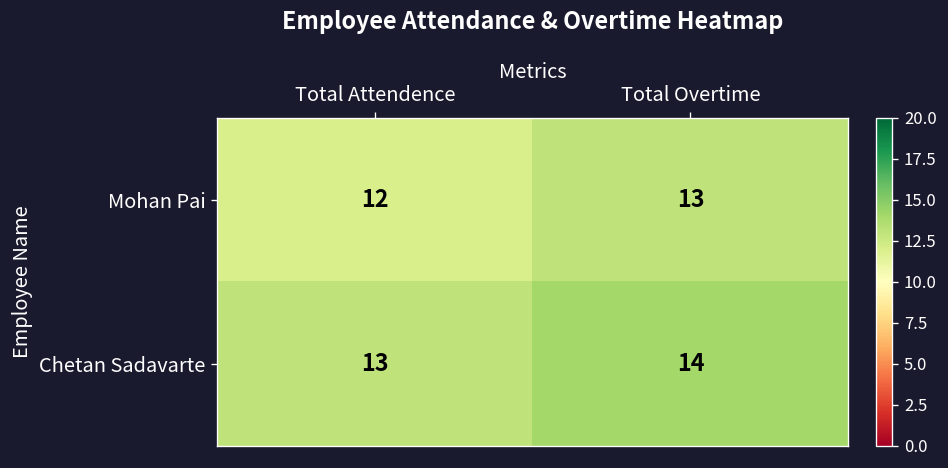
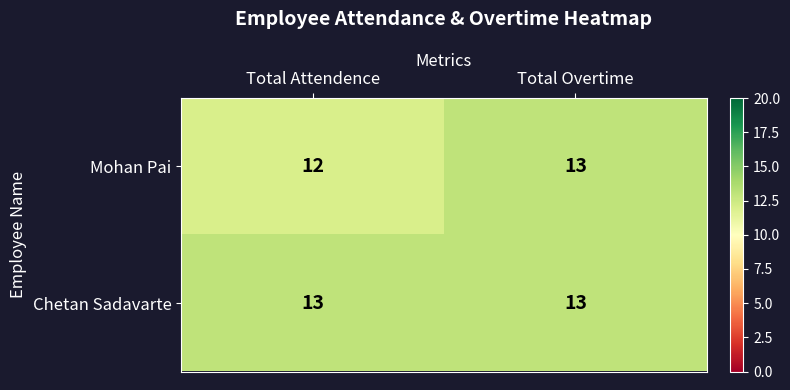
Chetan Sadavarte, Total Overtime: 14 -> 13
